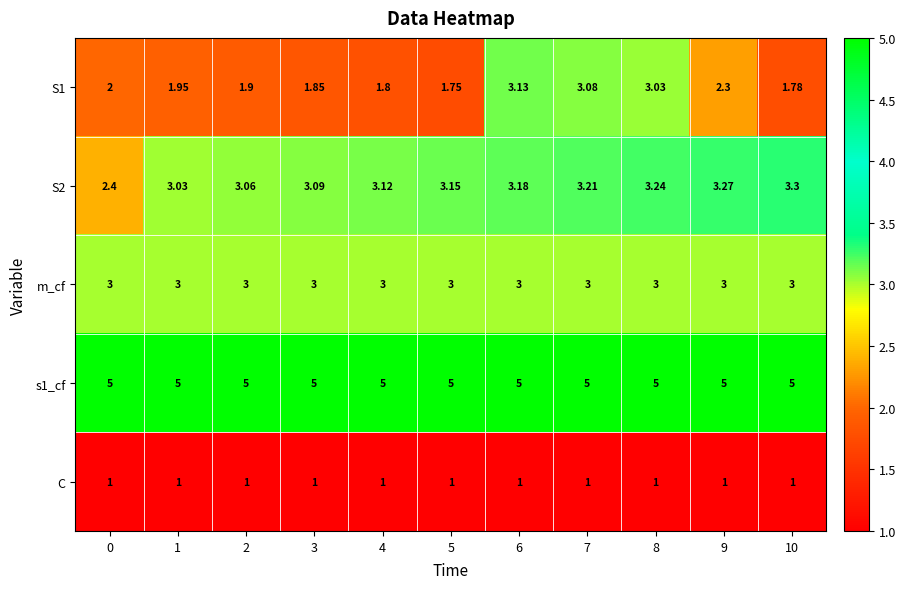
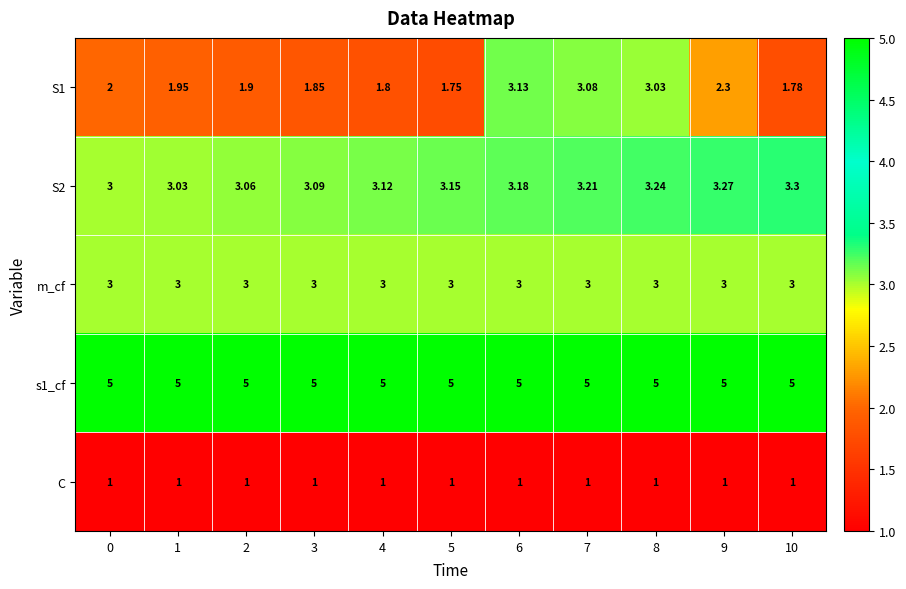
S2, 0: 2.4 -> 3
